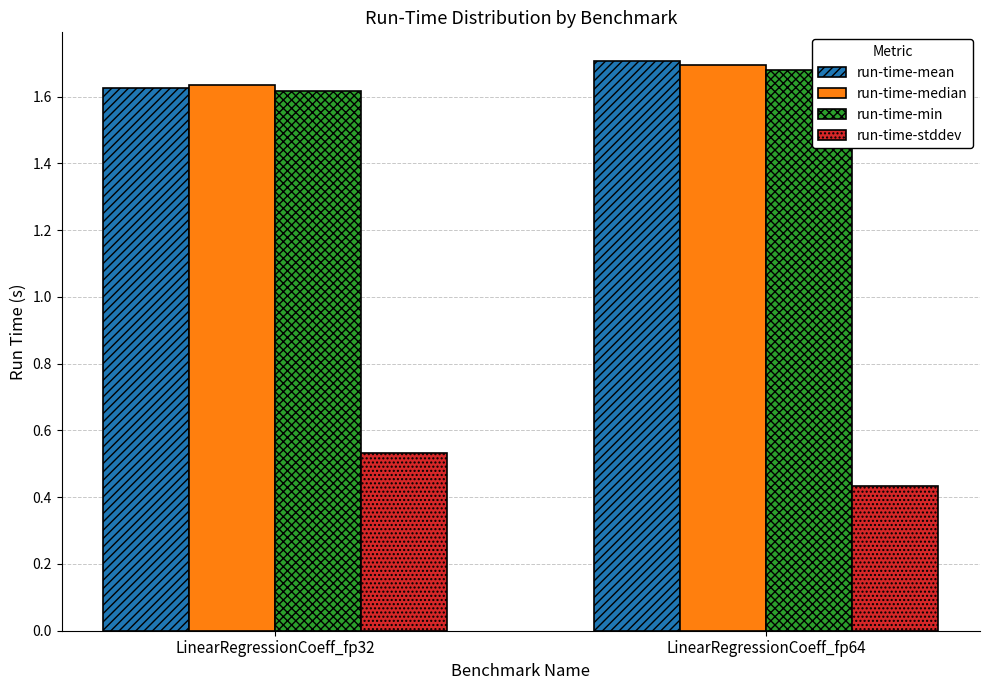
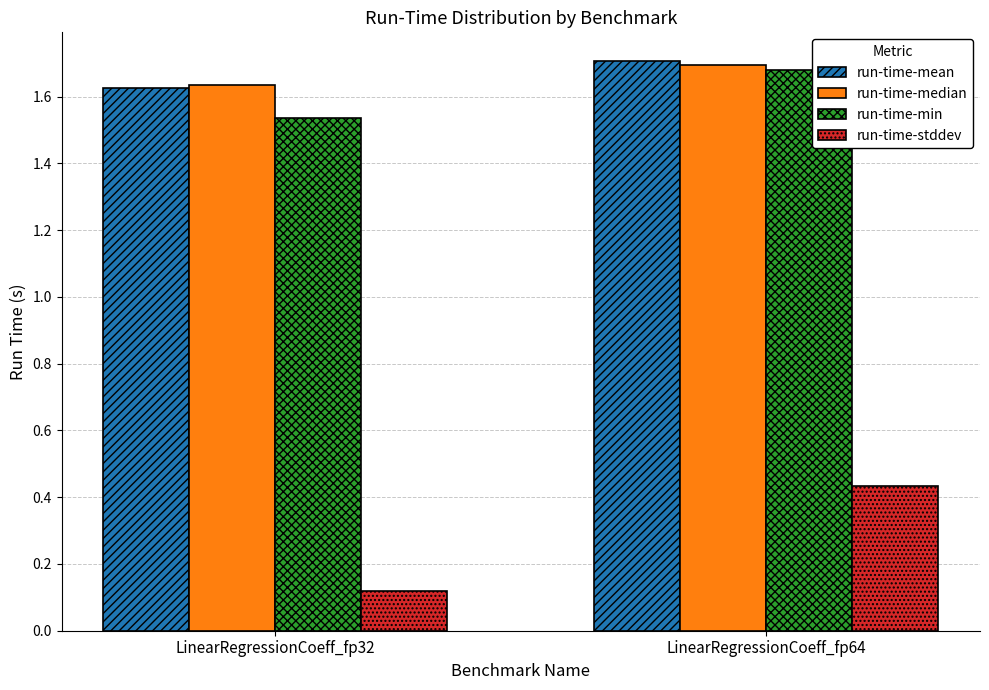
run-time-min, LinearRegressionCoeff_fp32: 1.62 -> 1.54
run-time-stddev, LinearRegressionCoeff_fp32: 0.53 -> 0.12
